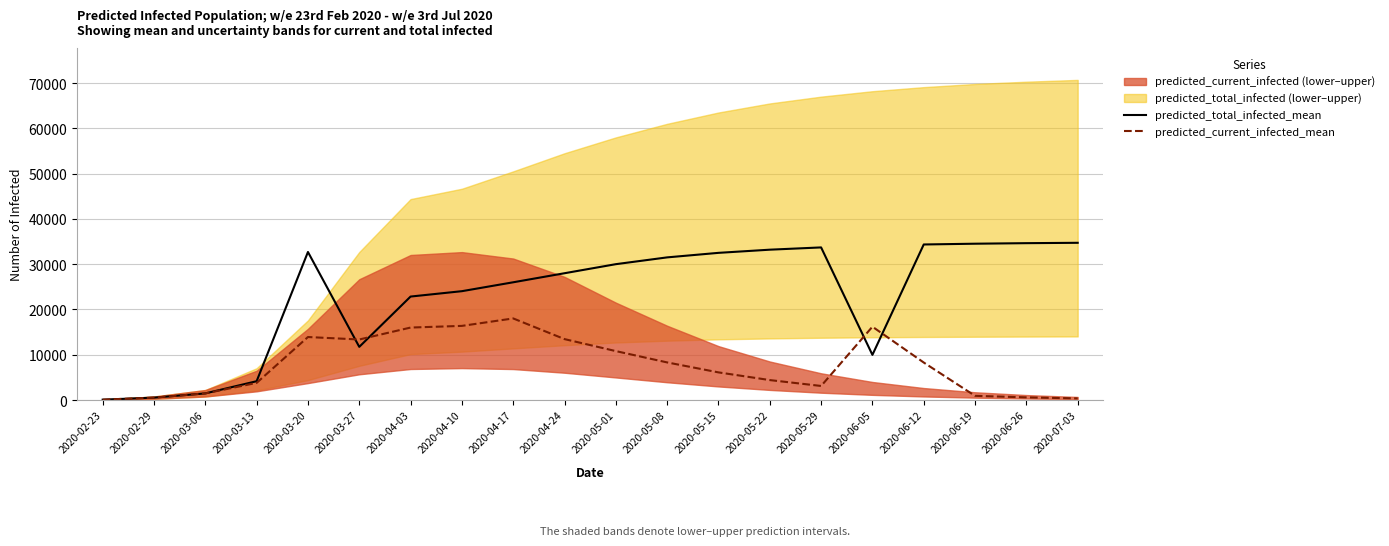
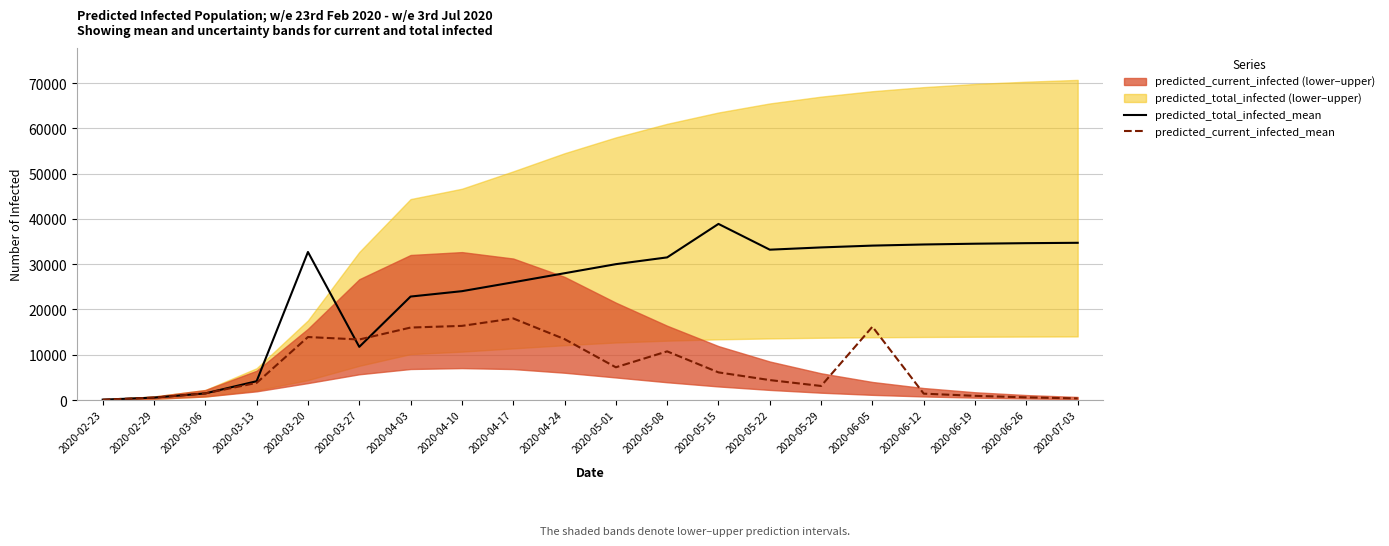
predicted_current_infected_mean, 2020-05-01: 11000 -> 7000
predicted_current_infected_mean, 2020-05-08: 8000 -> 11000
predicted_total_infected_mean, 2020-05-15: 33000 -> 39000
predicted_total_infected_mean, 2020-06-05: 10000 -> 34000
predicted_current_infected_mean, 2020-06-12: 8000 -> 1000
